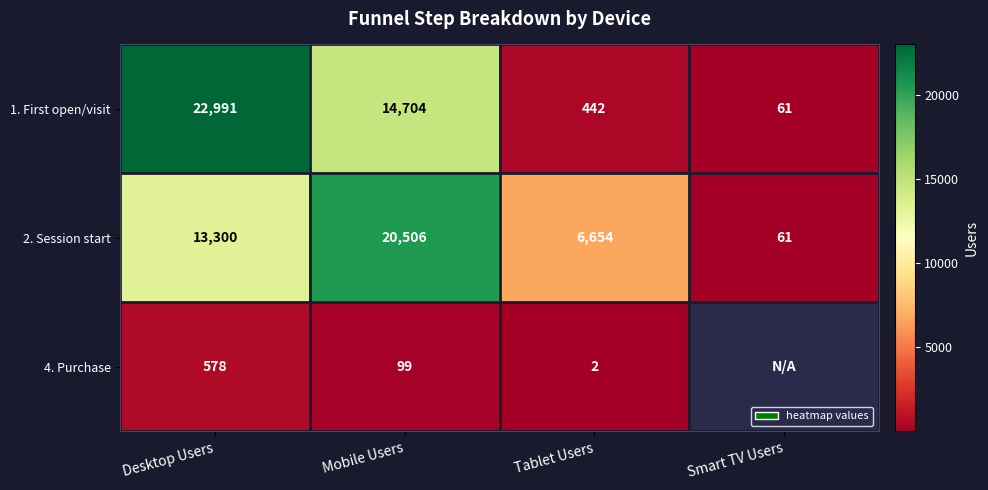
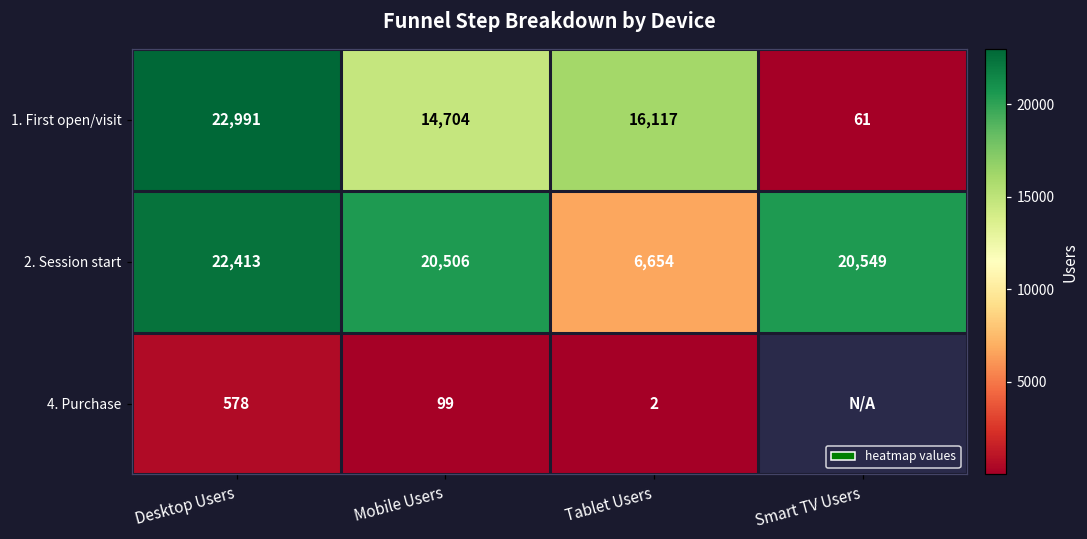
1. First open/visit, Tablet Users: 442 -> 16,117
2. Session start, Desktop Users: 13,300 -> 22,413
2. Session start, Smart TV Users: 61 -> 20,549
